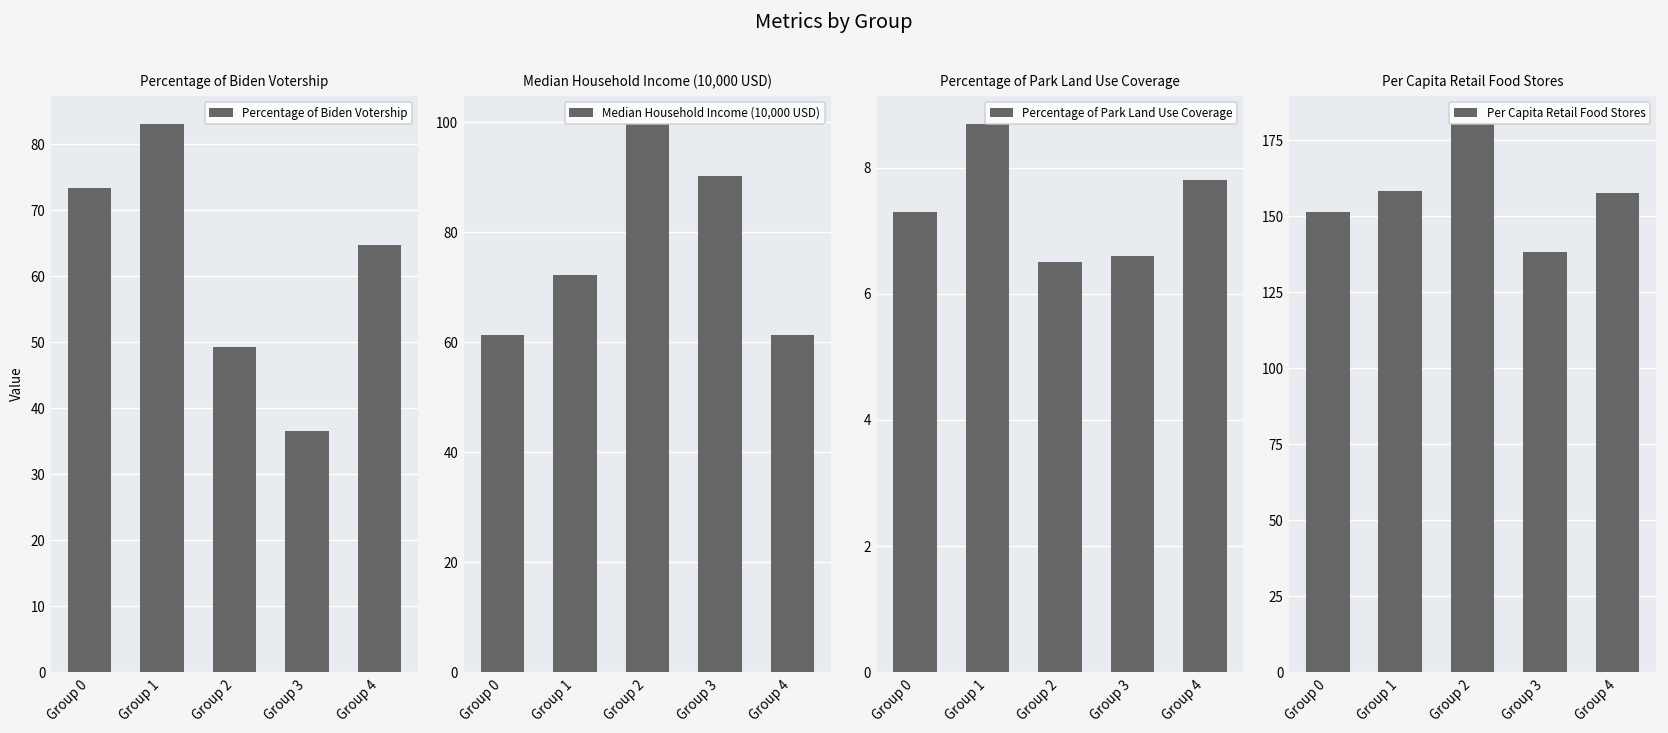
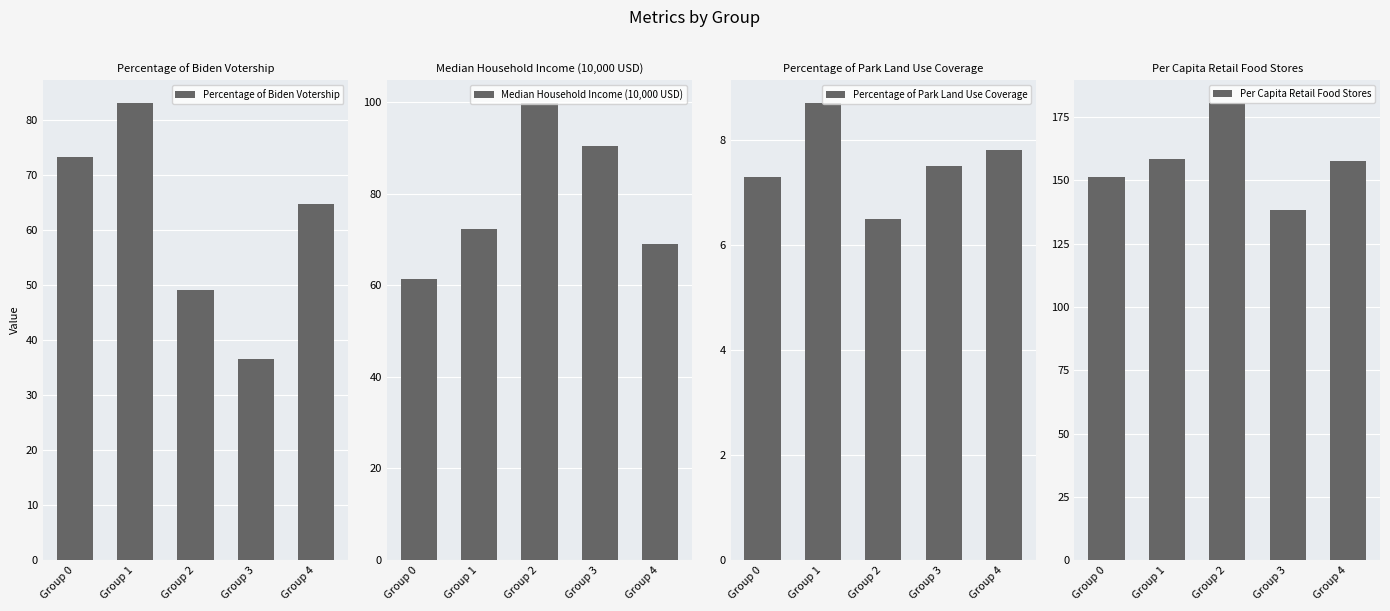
Median Household Income (10,000 USD), Group 4: 61 -> 69
Percentage of Park Land Use Coverage, Group 3: 6.6 -> 7.5
